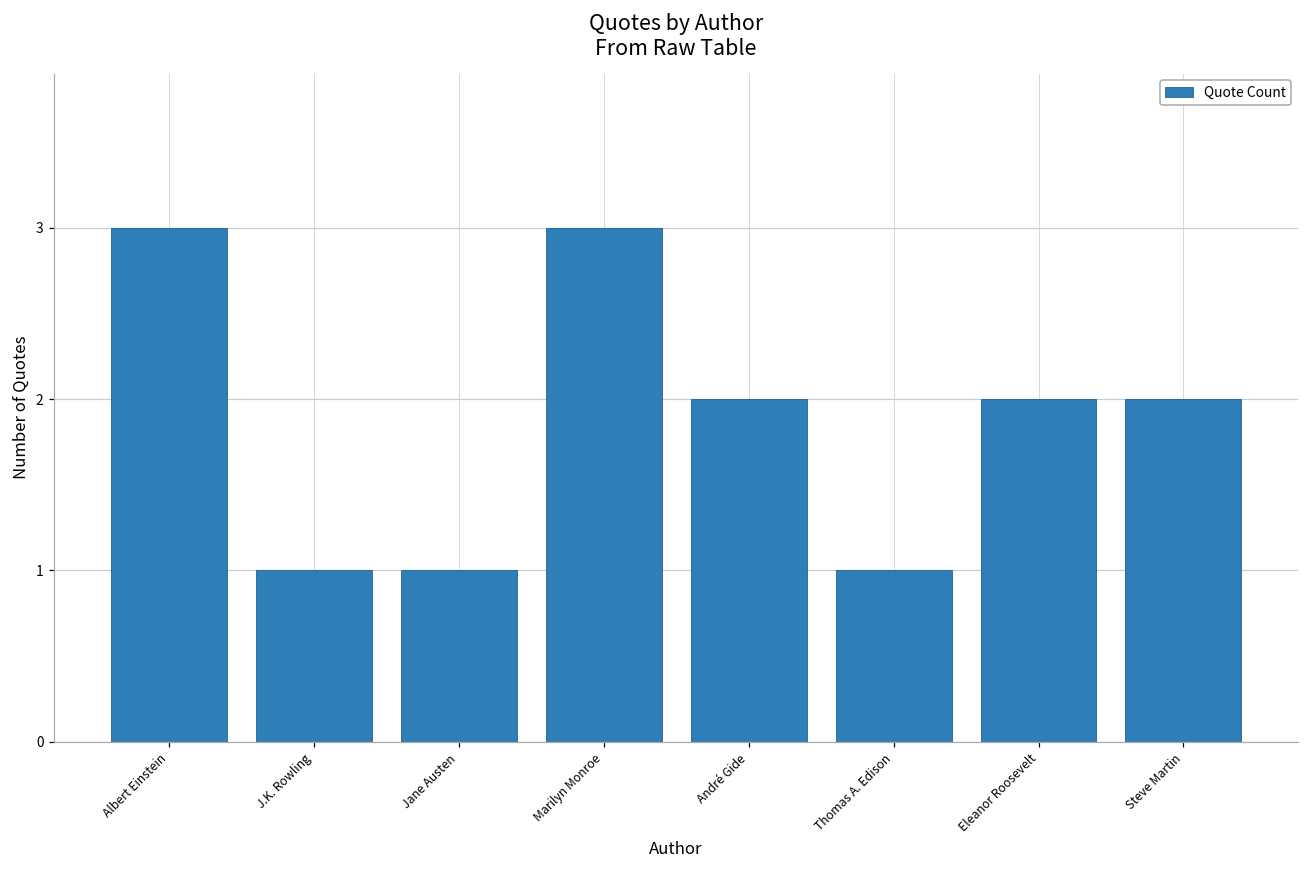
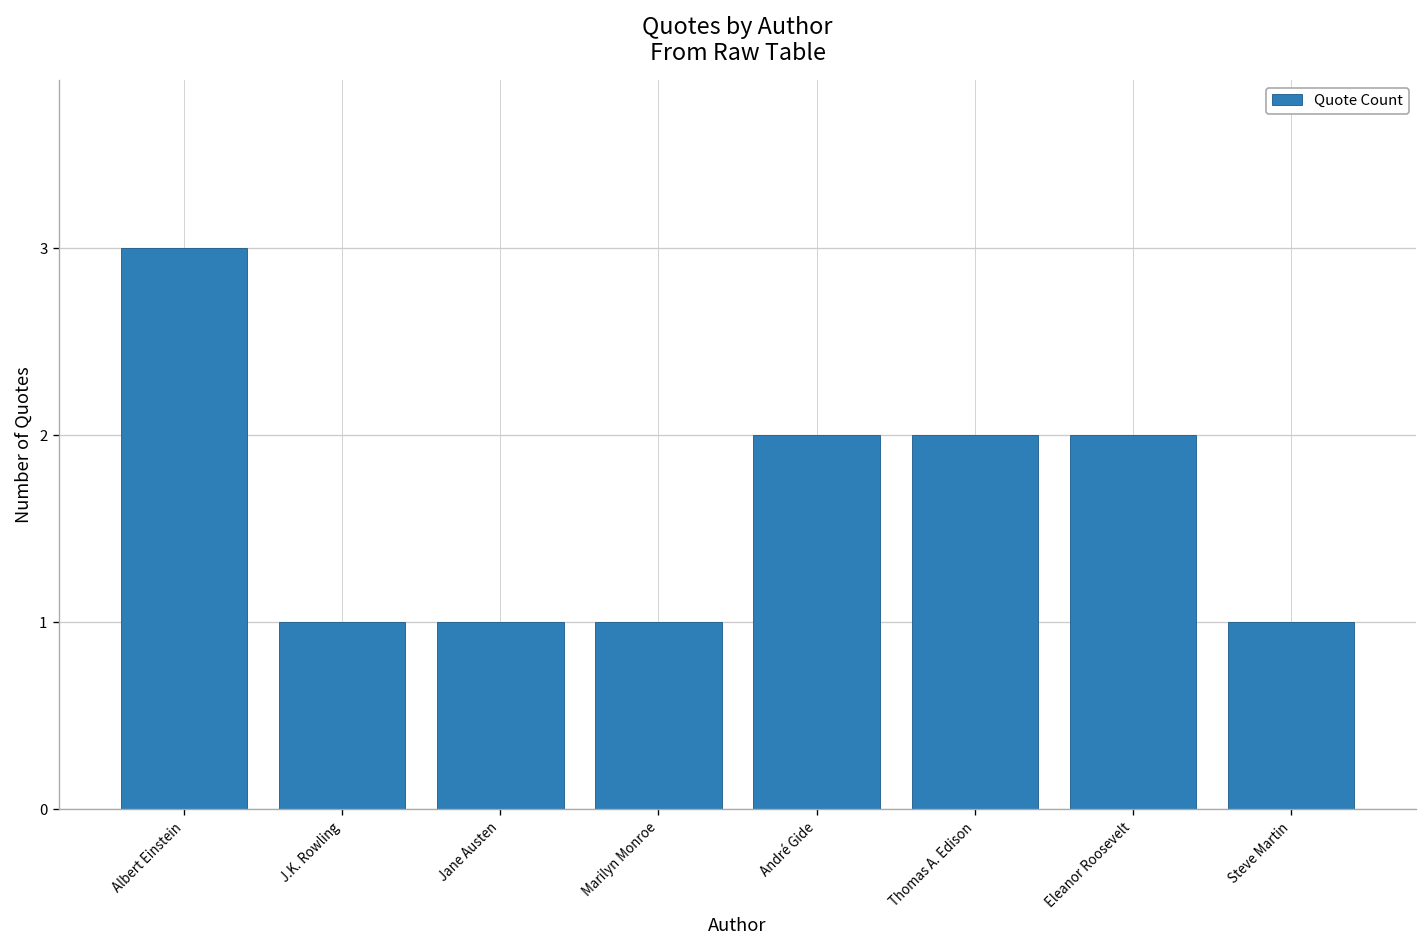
Marilyn Monroe: 3 -> 1
Thomas A. Edison: 1 -> 2
Steve Martin: 2 -> 1
